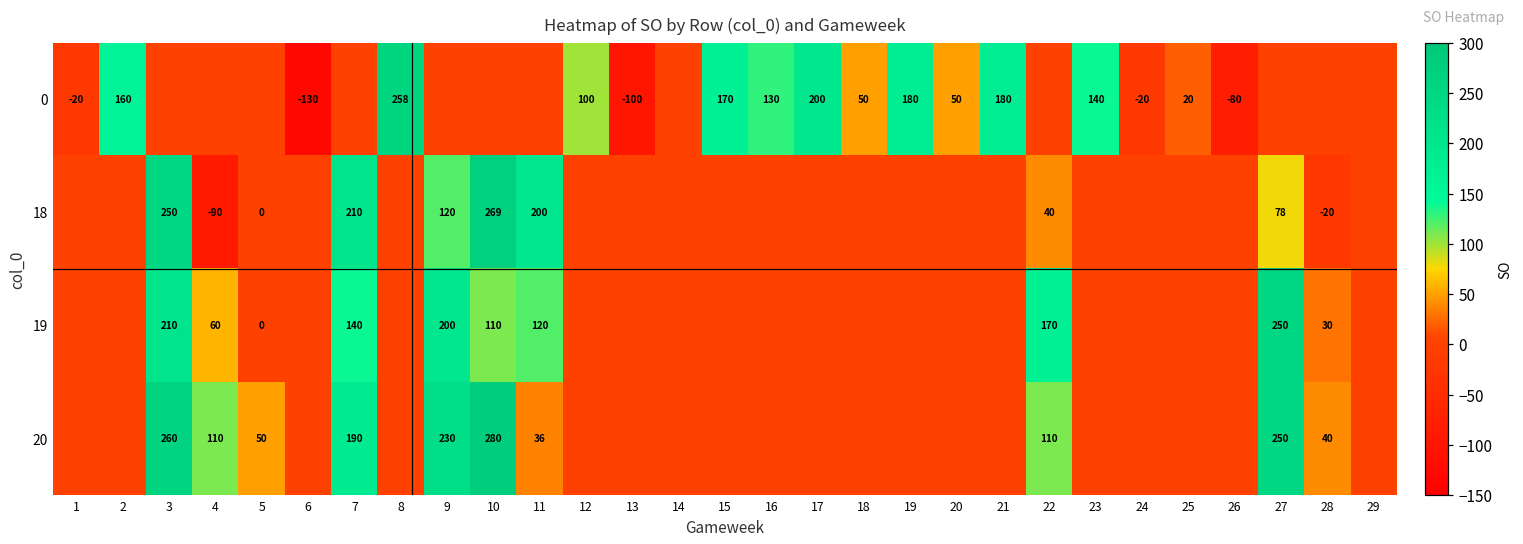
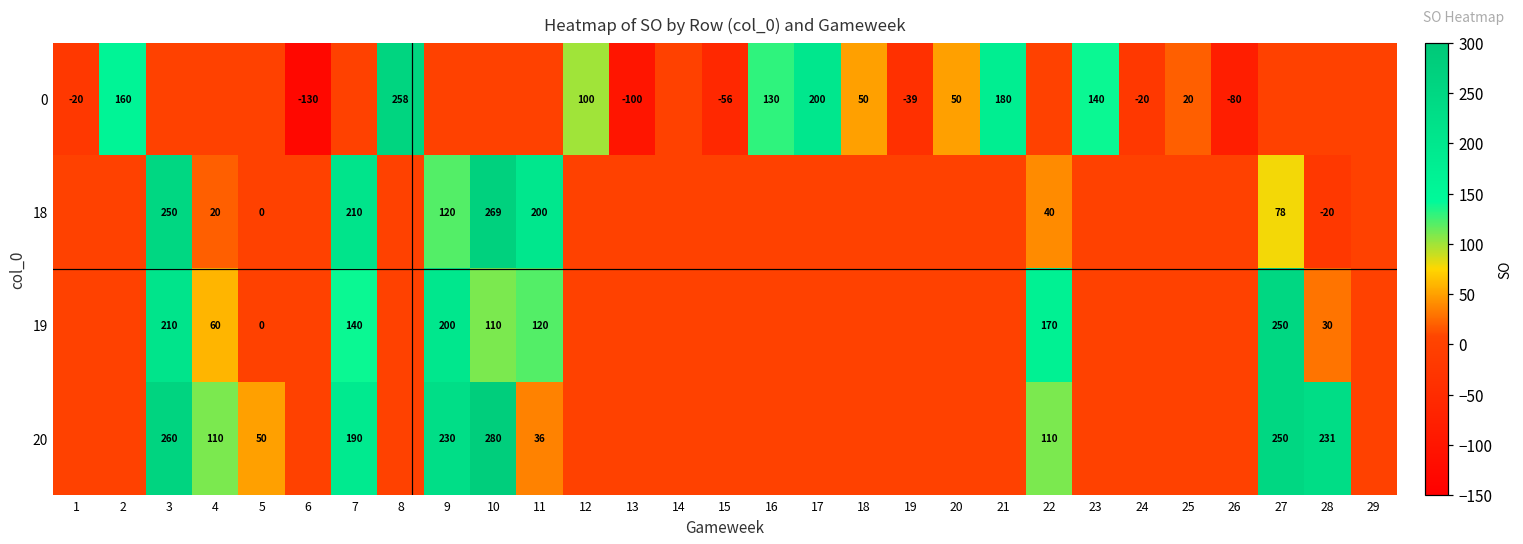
0, 15: 170 -> -56
0, 19: 180 -> -39
18, 4: -90 -> 20
20, 28: 40 -> 231
